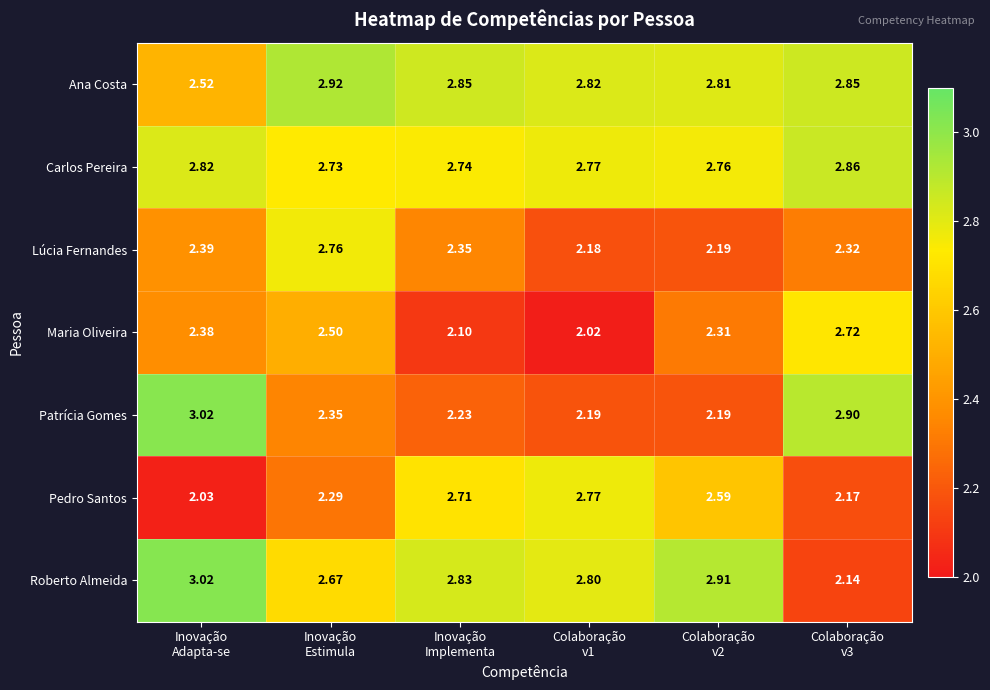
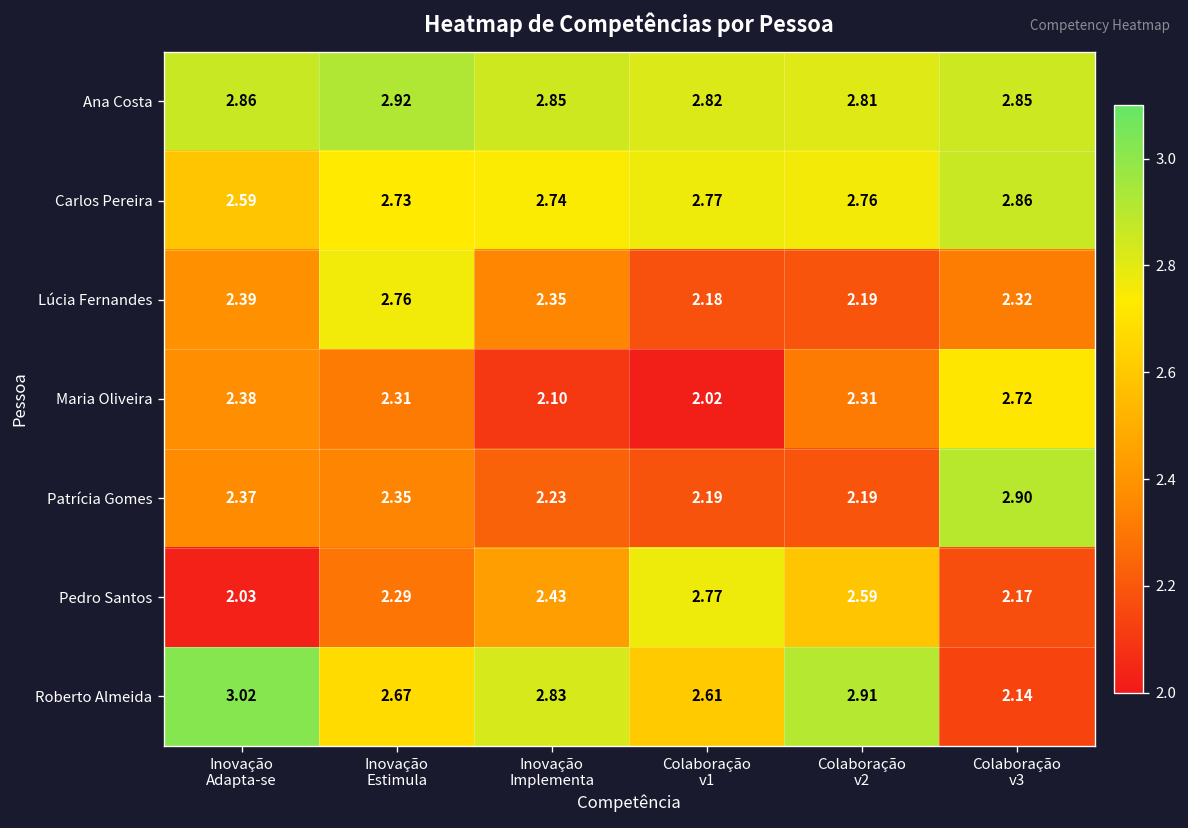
Ana Costa, Inovação Adapta-se: 2.52 -> 2.86
Carlos Pereira, Inovação Adapta-se: 2.82 -> 2.59
Maria Oliveira, Inovação Estimula: 2.50 -> 2.31
Patrícia Gomes, Inovação Adapta-se: 3.02 -> 2.37
Pedro Santos, Inovação Implementa: 2.71 -> 2.43
Roberto Almeida, Colaboração v1: 2.80 -> 2.61
